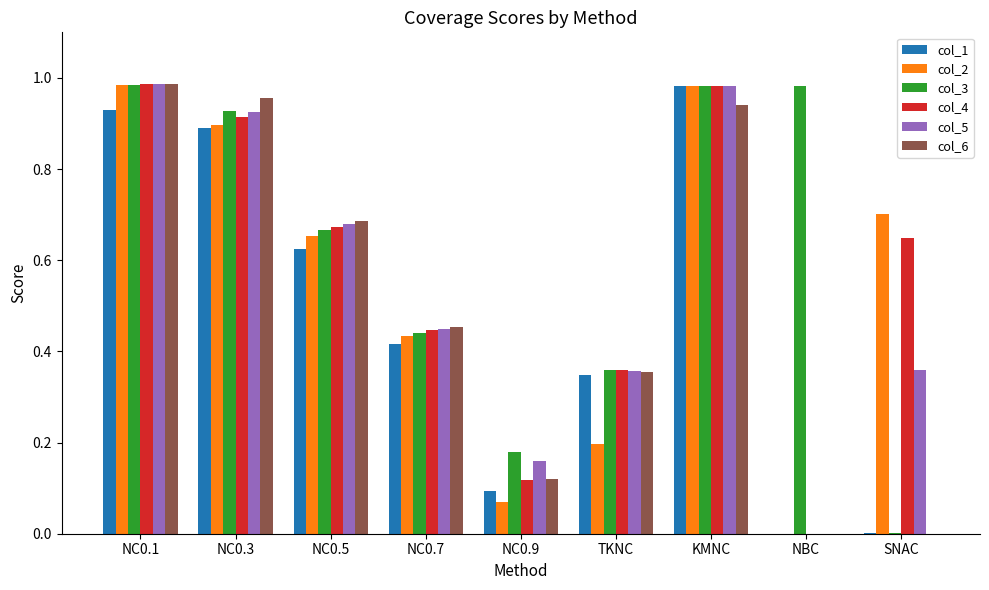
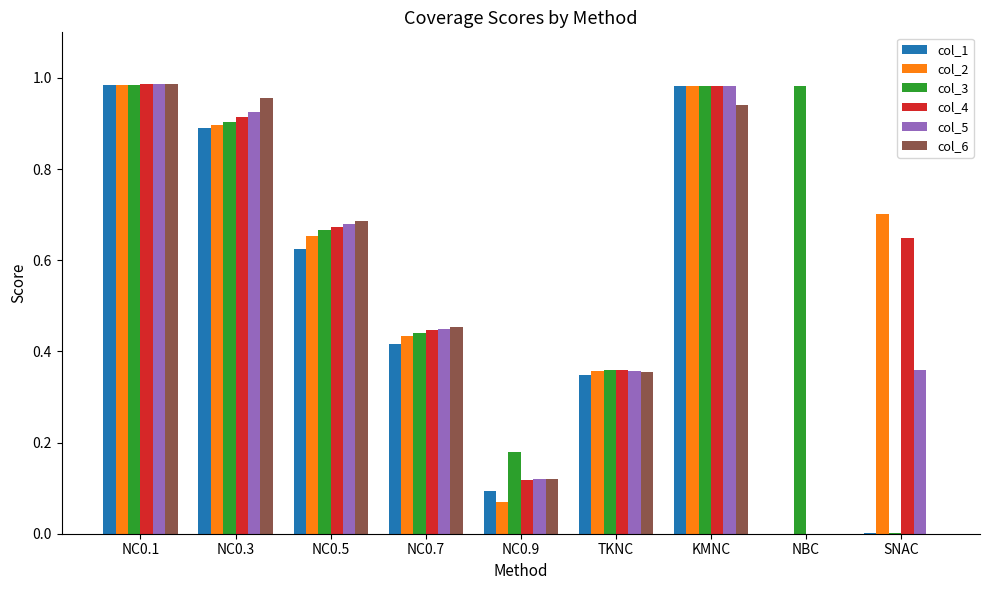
col_1, NC0.1: 0.93 -> 0.98
col_3, NC0.3: 0.93 -> 0.90
col_5, NC0.9: 0.16 -> 0.12
col_2, TKNC: 0.20 -> 0.36
